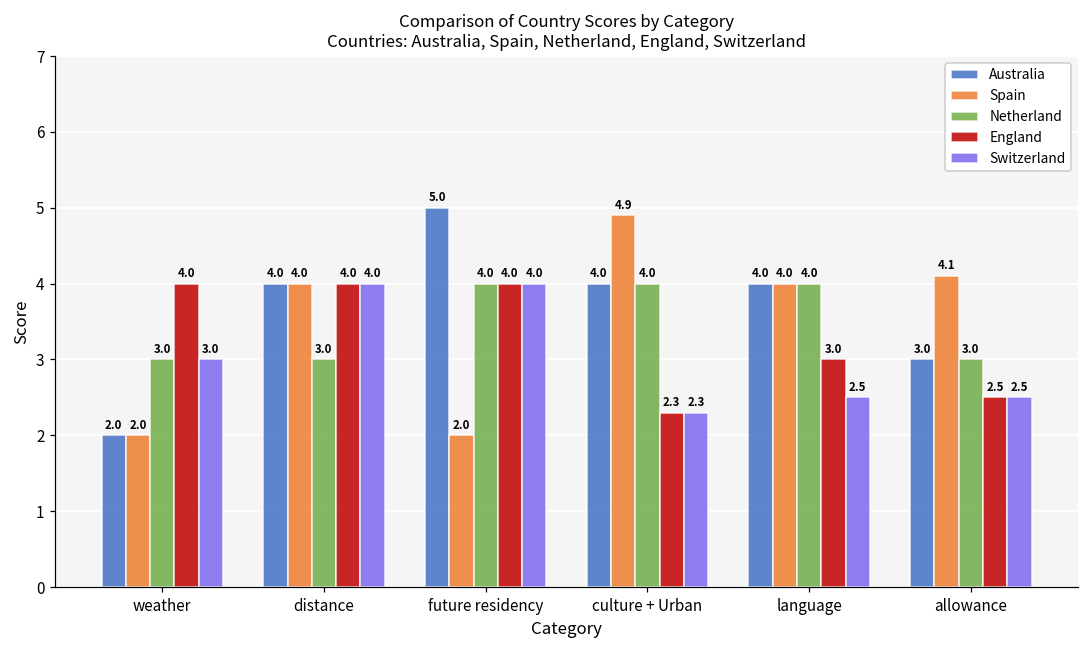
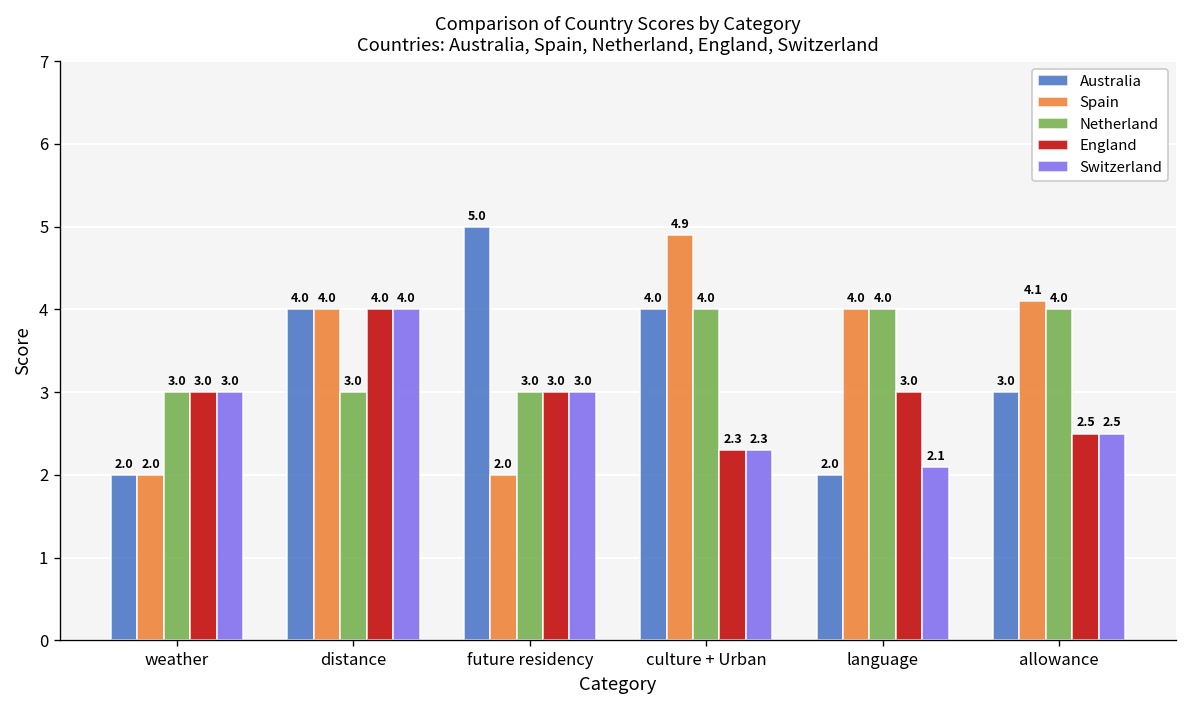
England, weather: 4.0 -> 3.0
Netherland, future residency: 4.0 -> 3.0
England, future residency: 4.0 -> 3.0
Switzerland, future residency: 4.0 -> 3.0
Australia, language: 4.0 -> 2.0
Switzerland, language: 2.5 -> 2.1
Netherland, allowance: 3.0 -> 4.0
